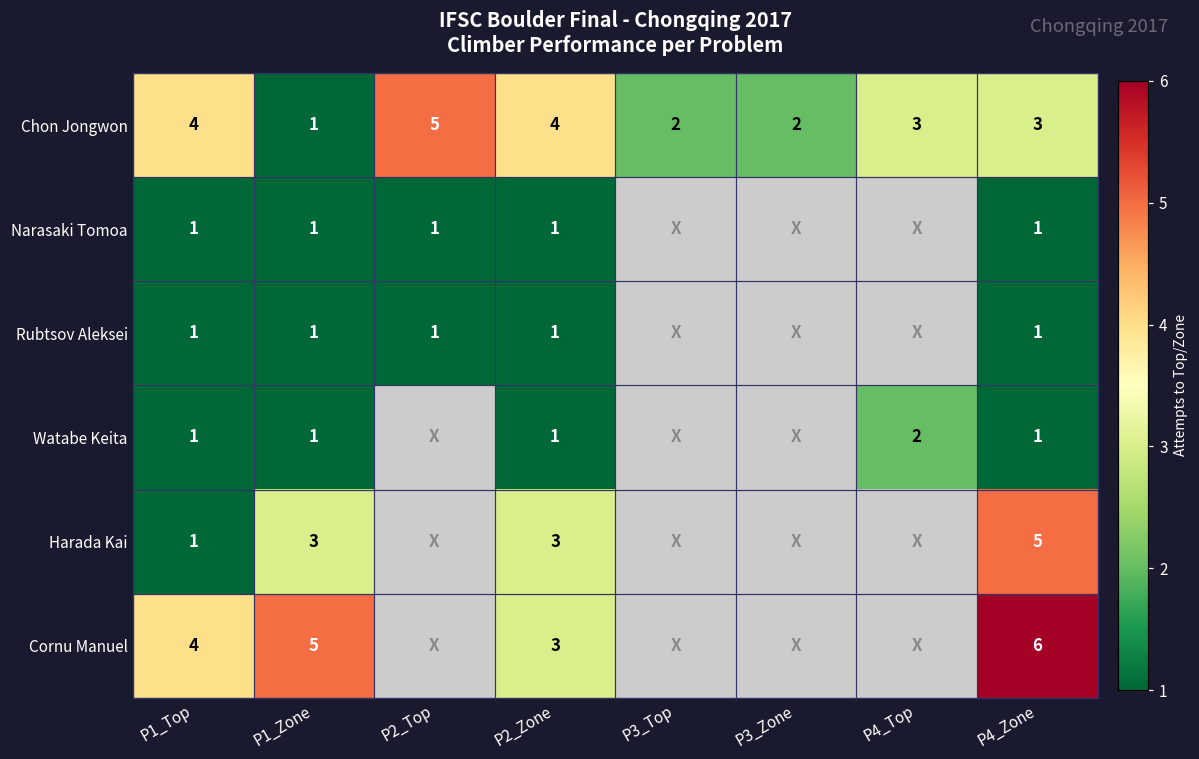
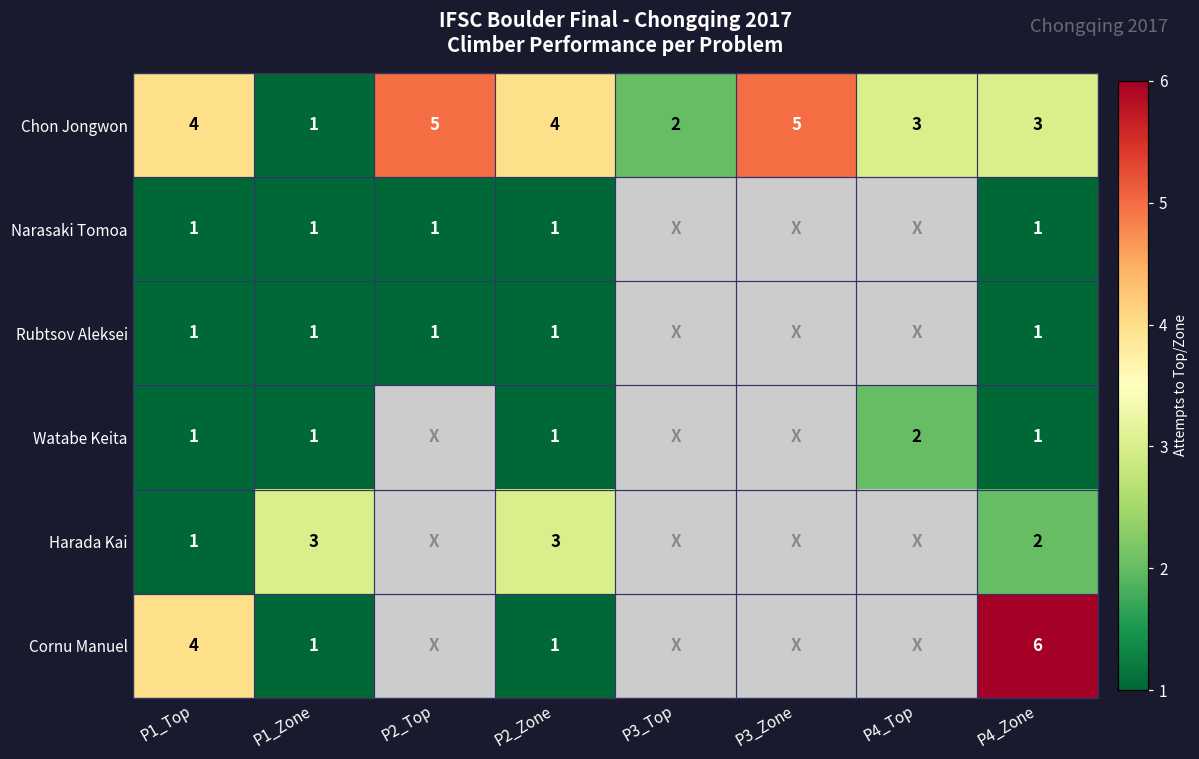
Chon Jongwon, P3_Zone: 2 -> 5
Harada Kai, P4_Zone: 5 -> 2
Cornu Manuel, P1_Zone: 5 -> 1
Cornu Manuel, P2_Zone: 3 -> 1
